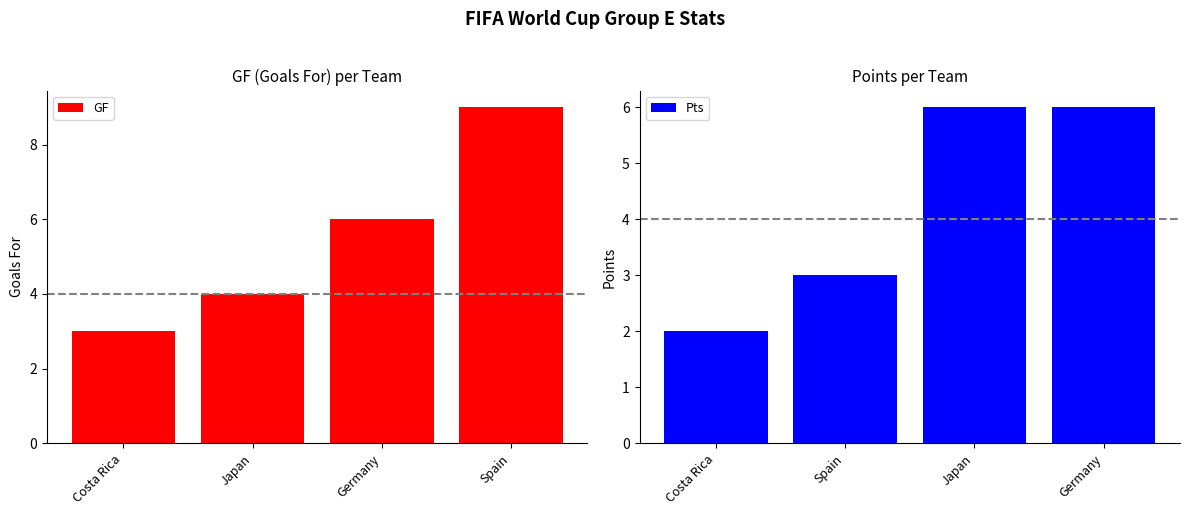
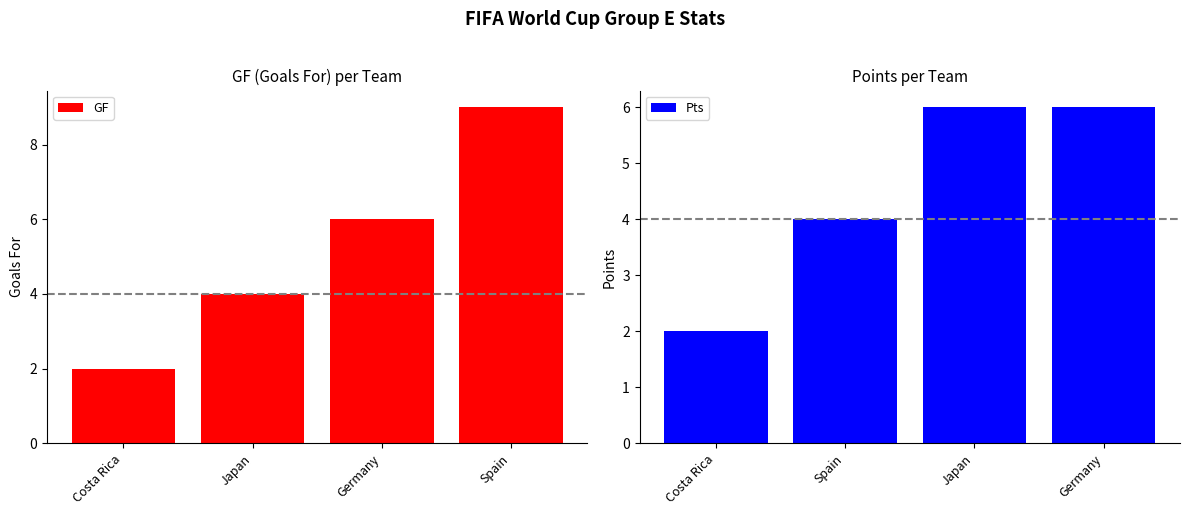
GF (Goals For) per Team, Costa Rica: 3 -> 2
Points per Team, Spain: 3 -> 4
